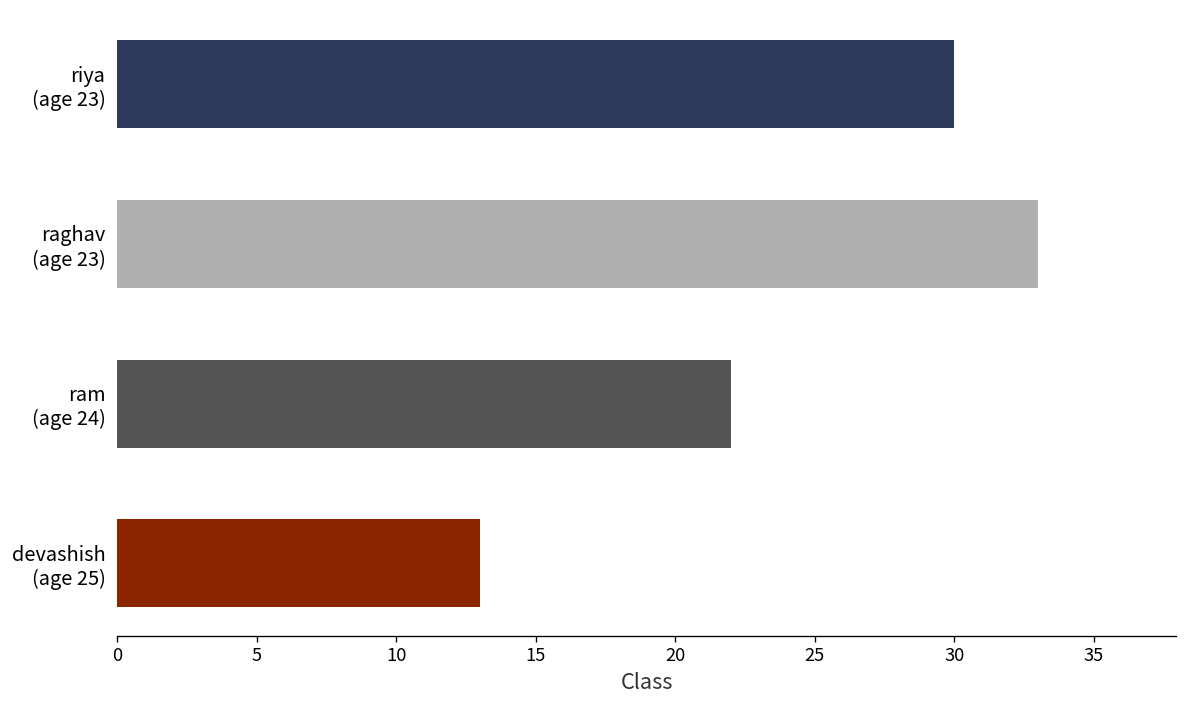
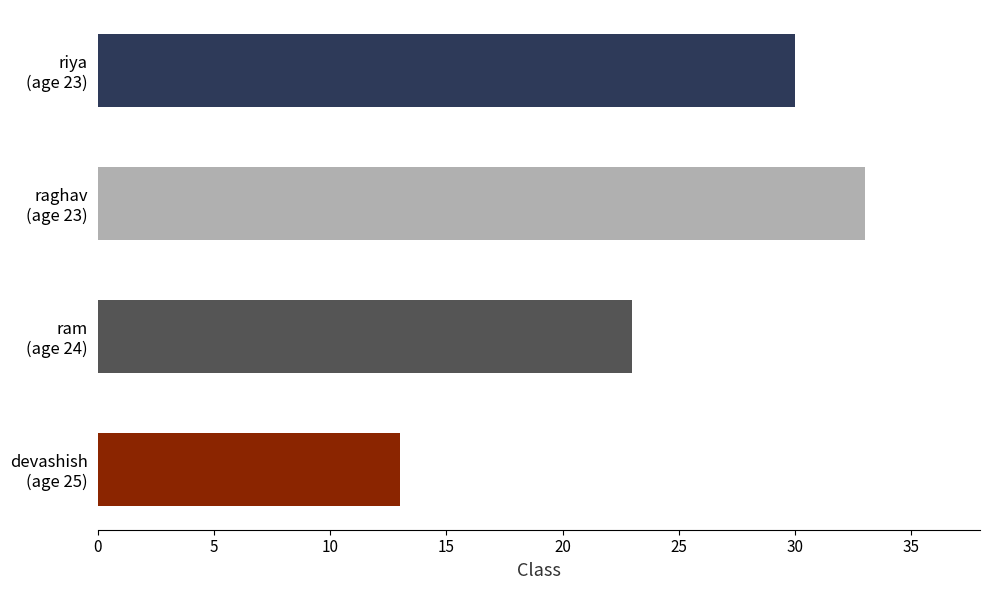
ram (age 24): 22 -> 23
